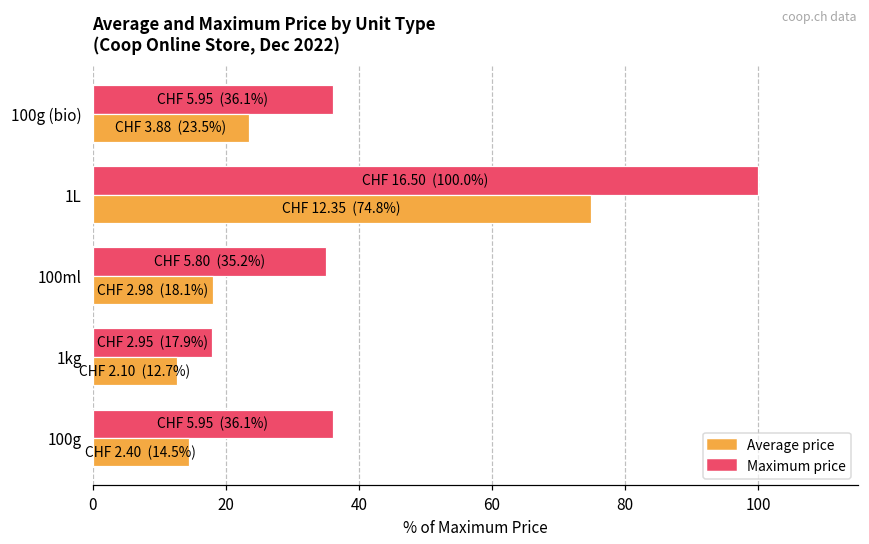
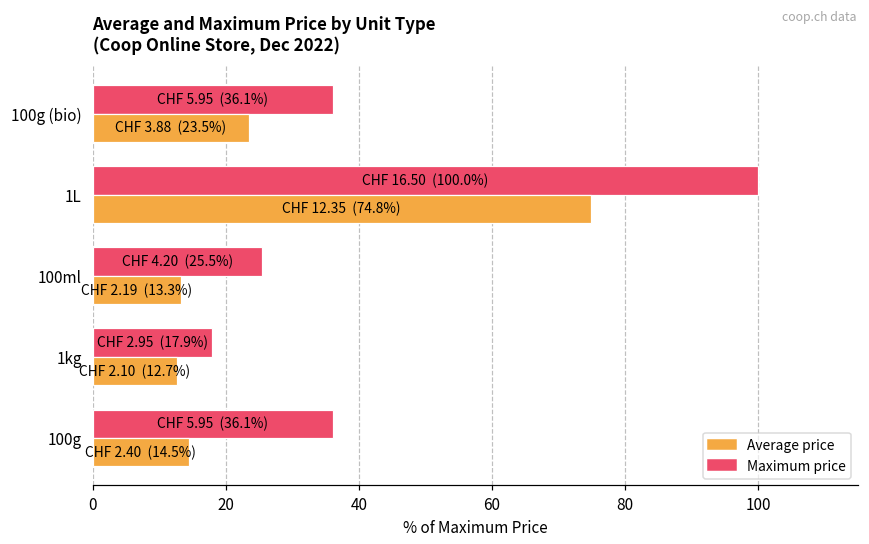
Maximum price, 100ml: 5.80 (35.2%) -> 4.20 (25.5%)
Average price, 100ml: 2.98 (18.1%) -> 2.19 (13.3%)
